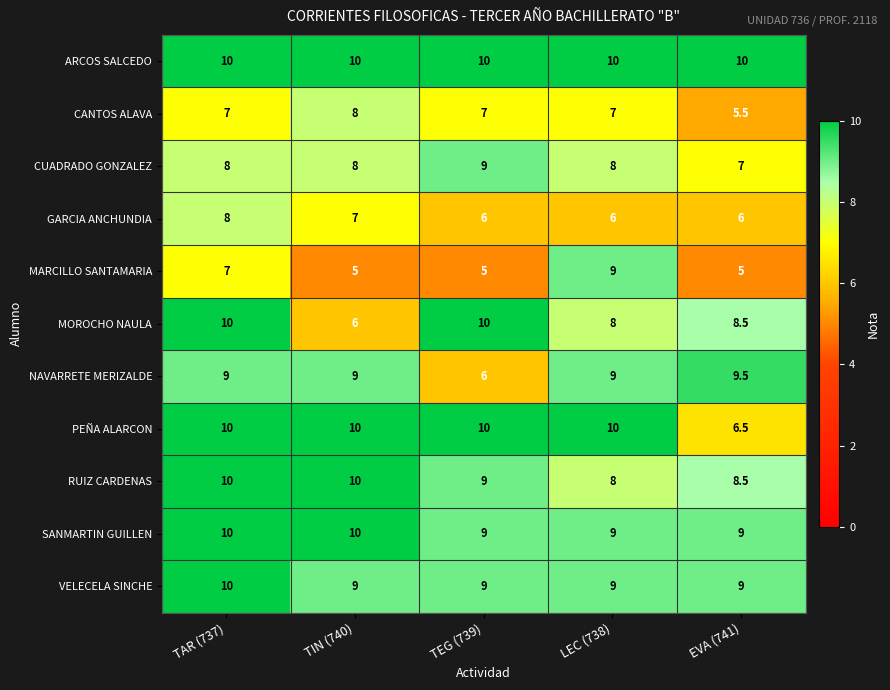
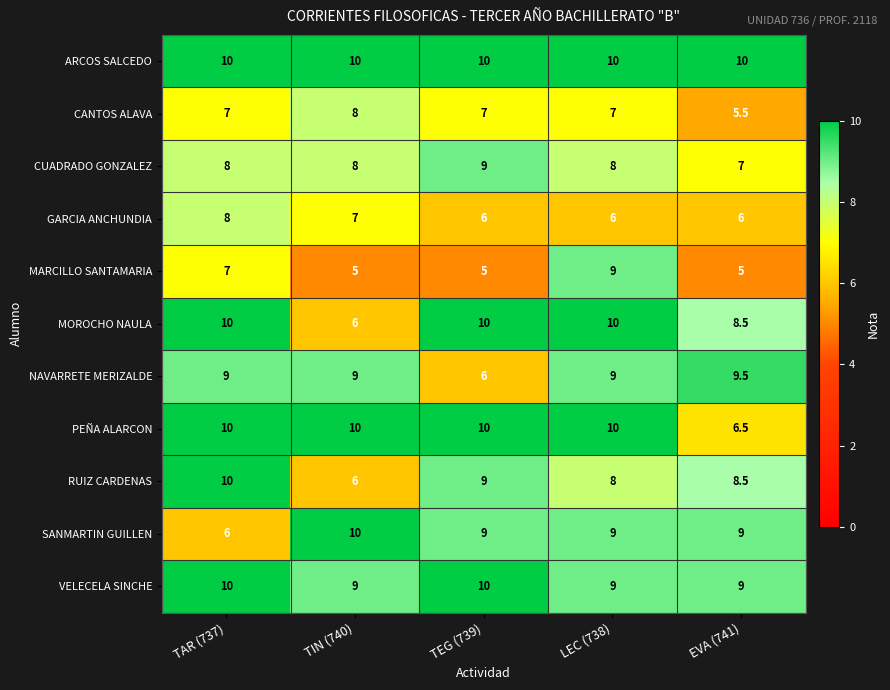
MOROCHO NAULA, LEC (738): 8 -> 10
RUIZ CARDENAS, TIN (740): 10 -> 6
SANMARTIN GUILLEN, TAR (737): 10 -> 6
VELECELA SINCHE, TEG (739): 9 -> 10
